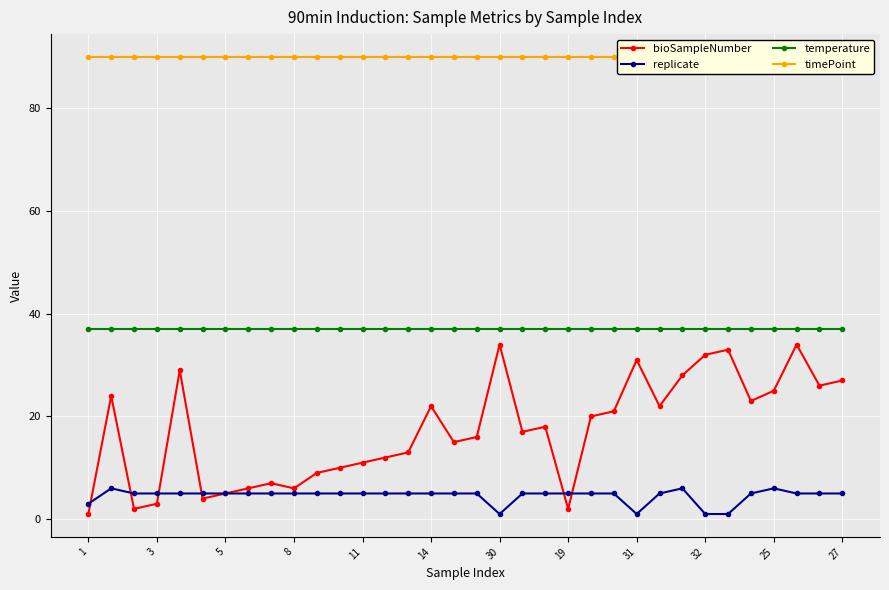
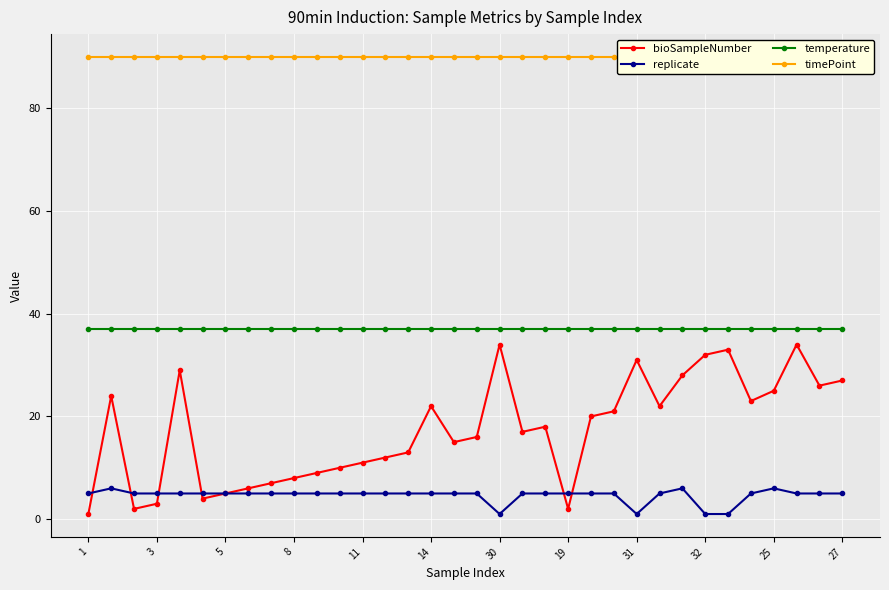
replicate, 1: 3 -> 5
bioSampleNumber, 8: 6 -> 8
